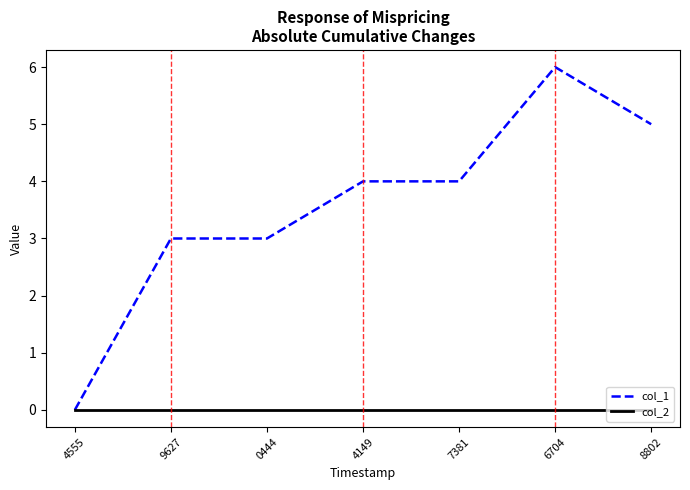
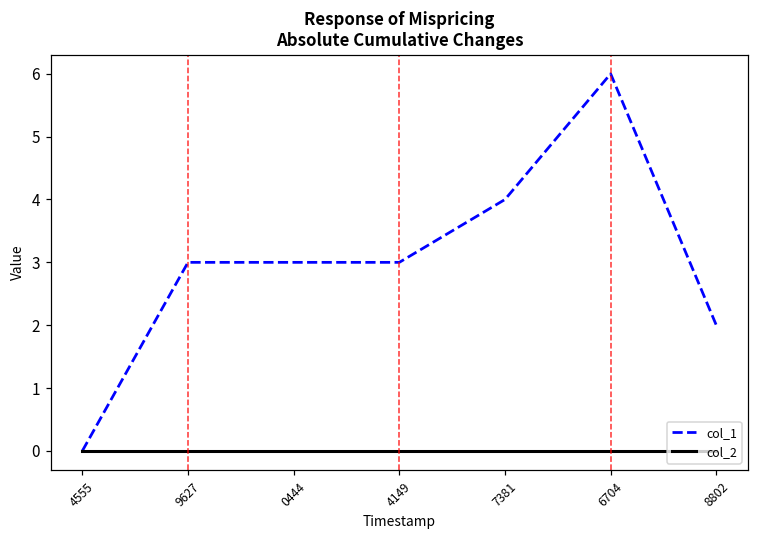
col_1, 4149: 4 -> 3
col_1, 8802: 5 -> 2
